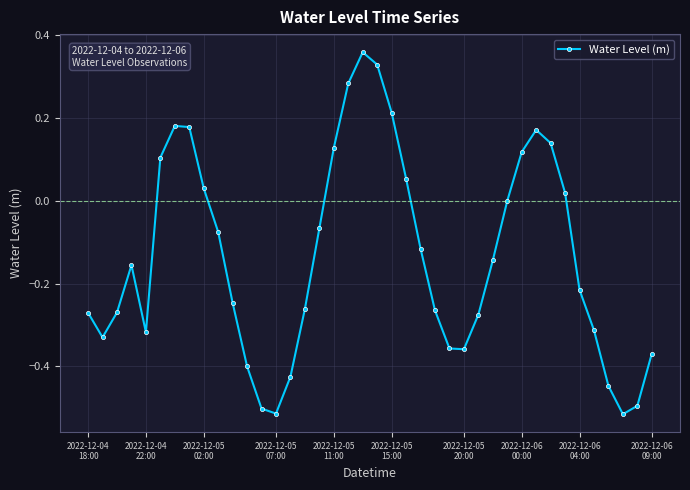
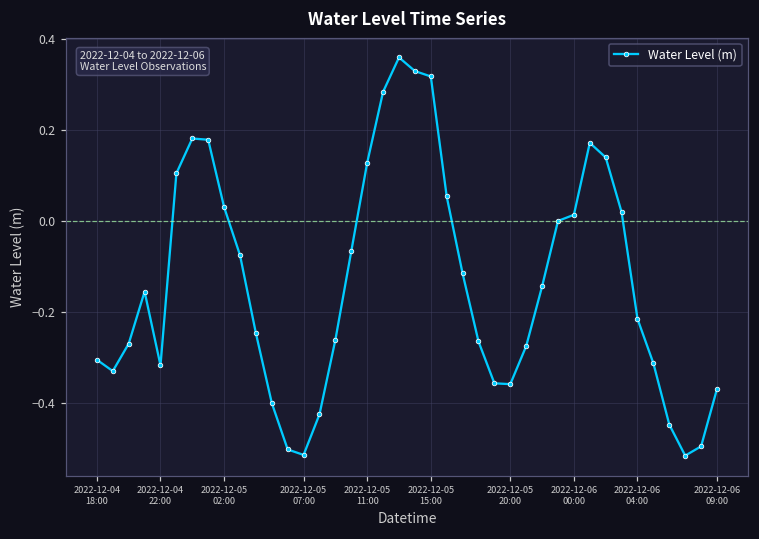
2022-12-04 18:00: -0.27 -> -0.31
2022-12-05 15:00: 0.21 -> 0.32
2022-12-06 00:00: 0.12 -> 0.01
